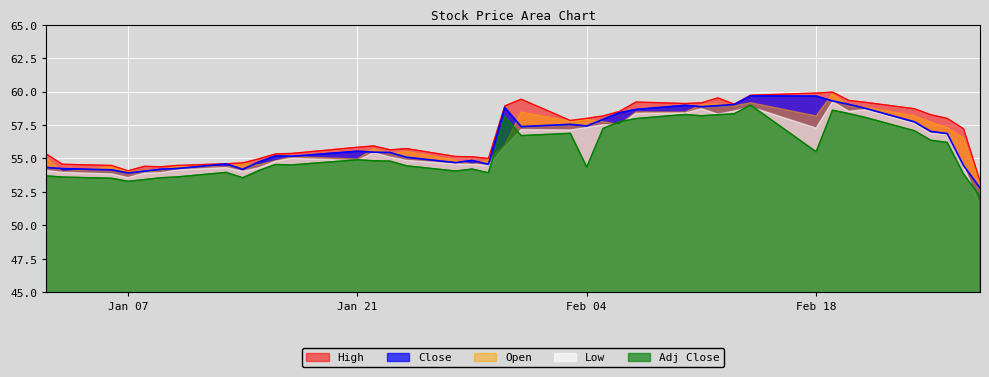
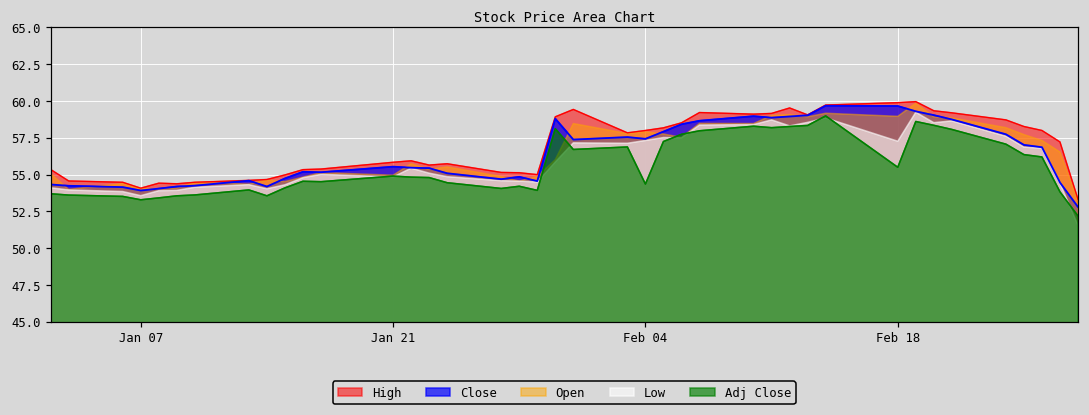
Open, Feb 18: 58.2 -> 59.0
